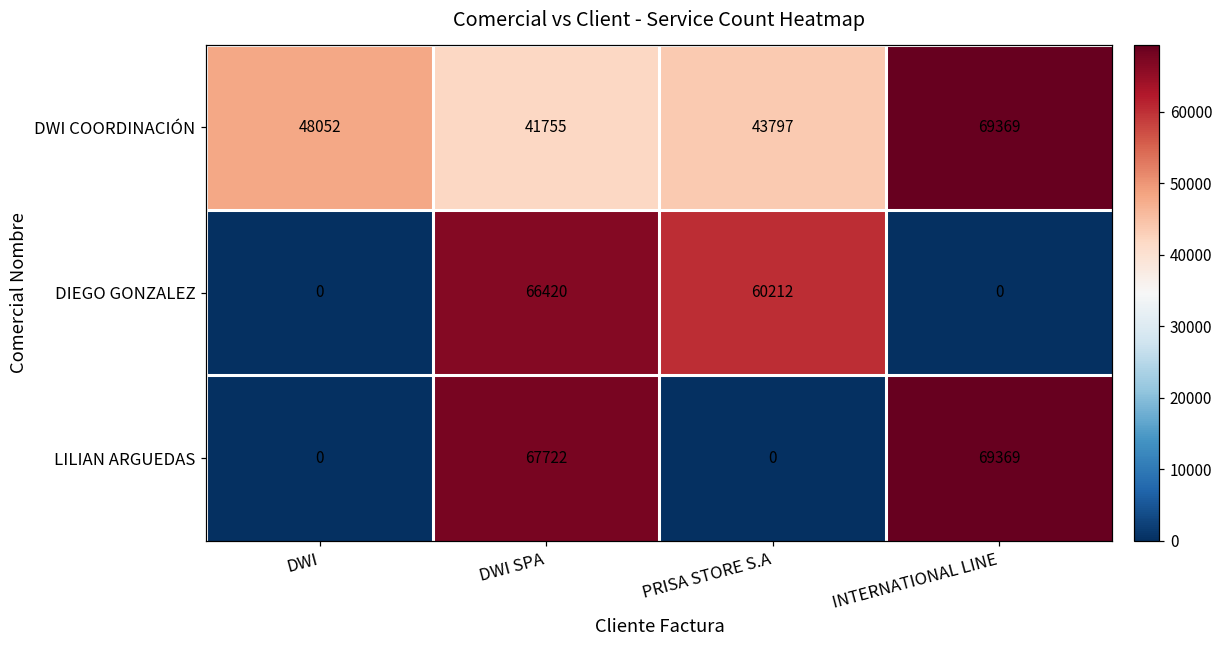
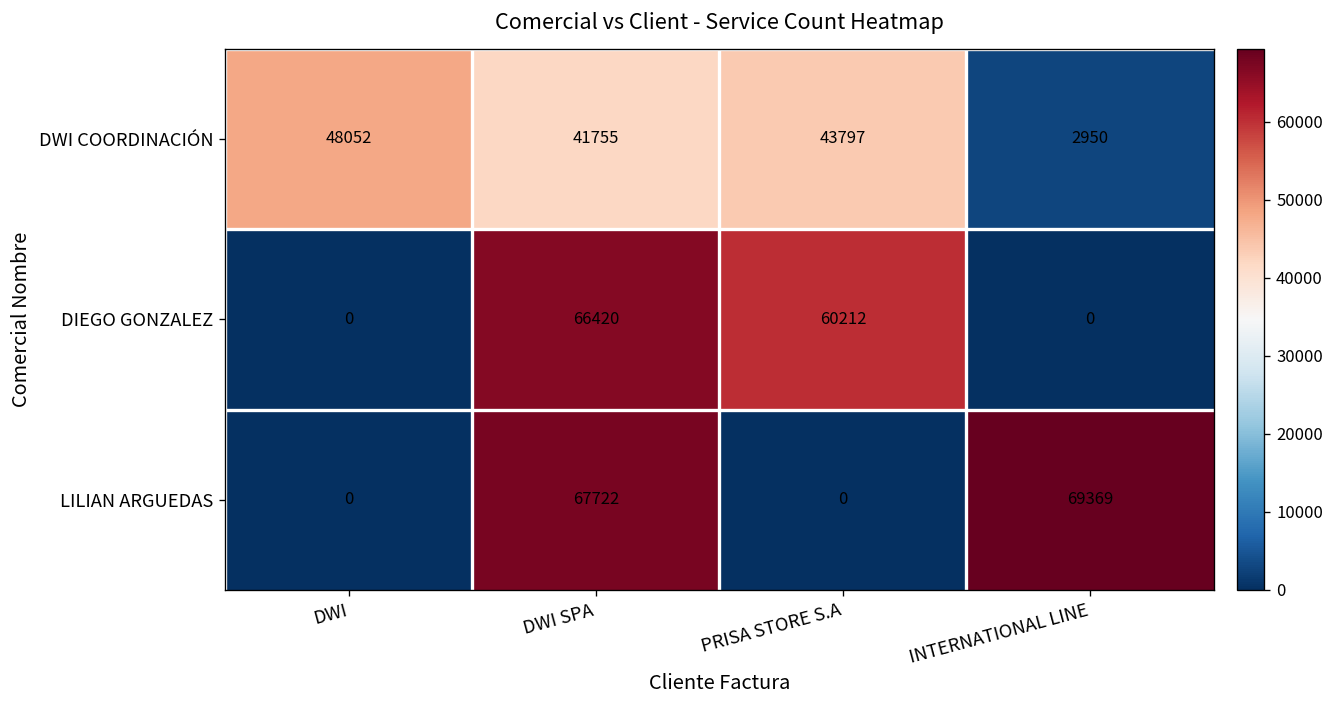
DWI COORDINACIÓN, INTERNATIONAL LINE: 69369 -> 2950
